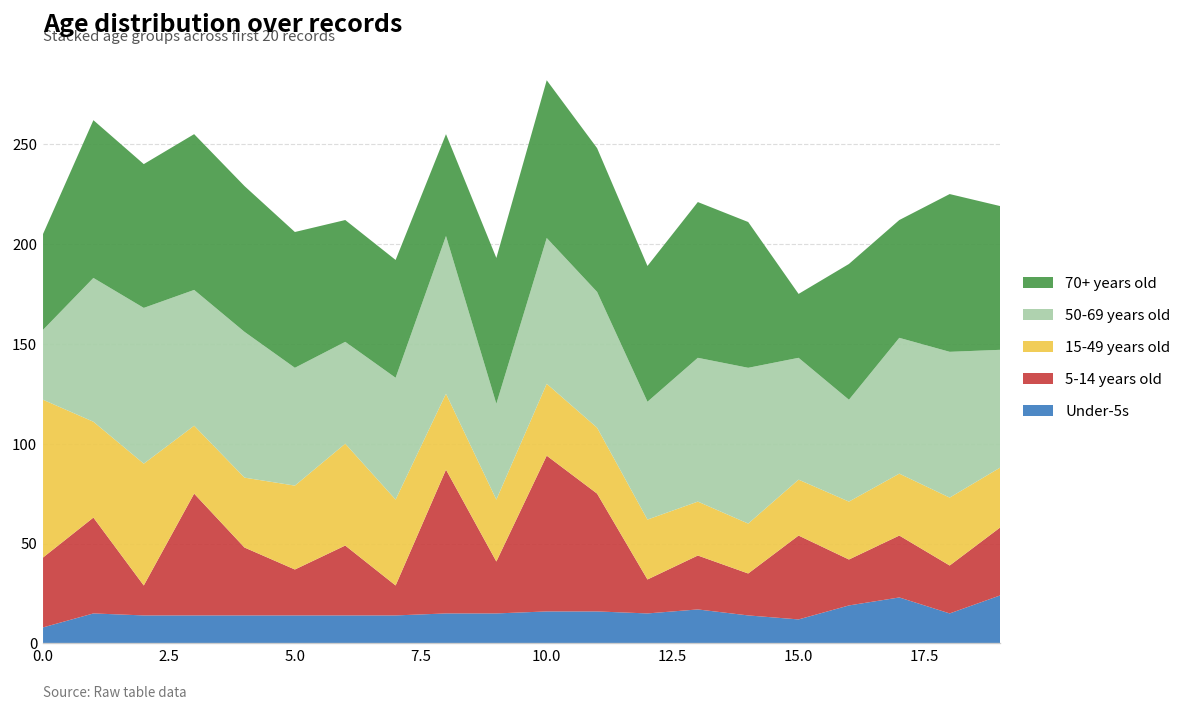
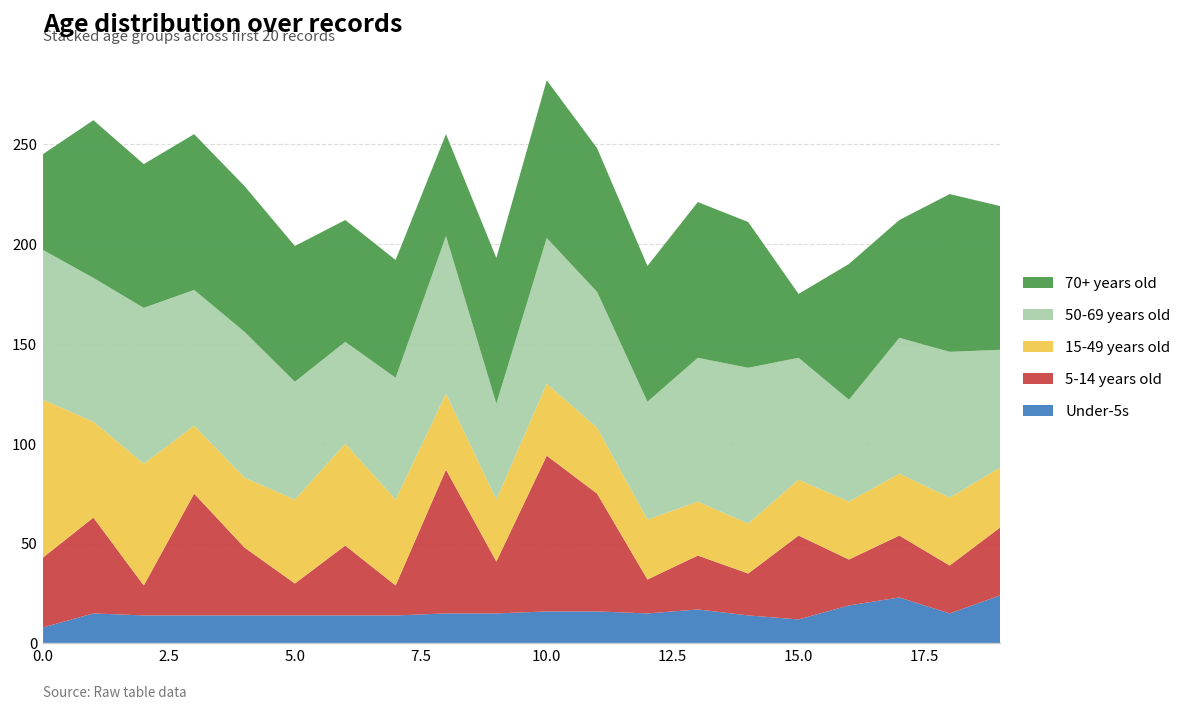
50-69 years old, 0.0: 35 -> 75
5-14 years old, 5.0: 23 -> 16
